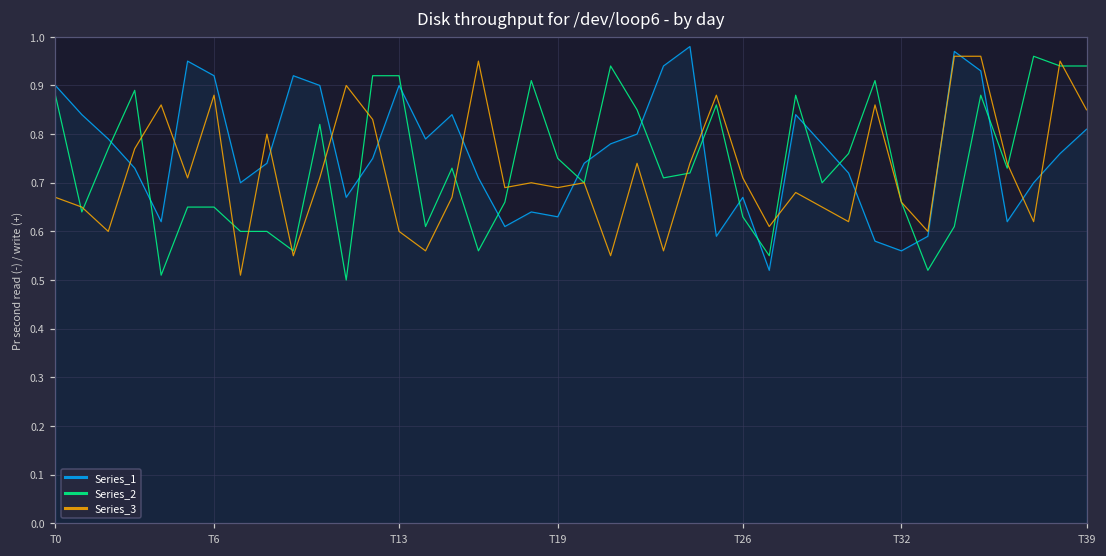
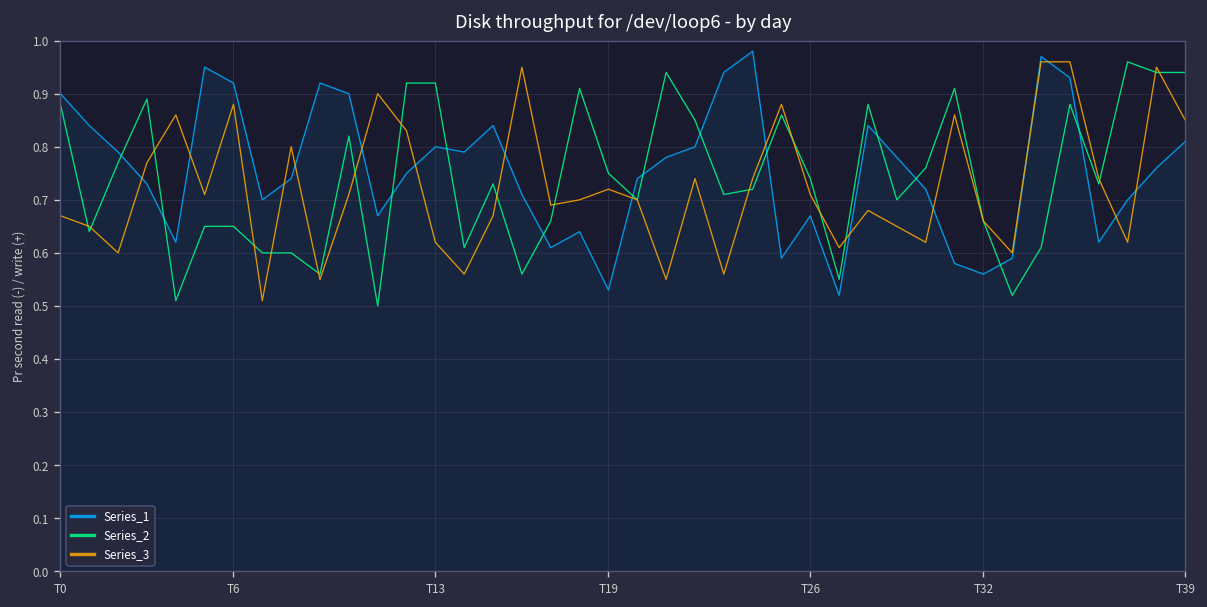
Series_1, T13: 0.9 -> 0.8
Series_3, T13: 0.60 -> 0.62
Series_1, T19: 0.63 -> 0.53
Series_3, T19: 0.69 -> 0.72
Series_2, T26: 0.63 -> 0.74
